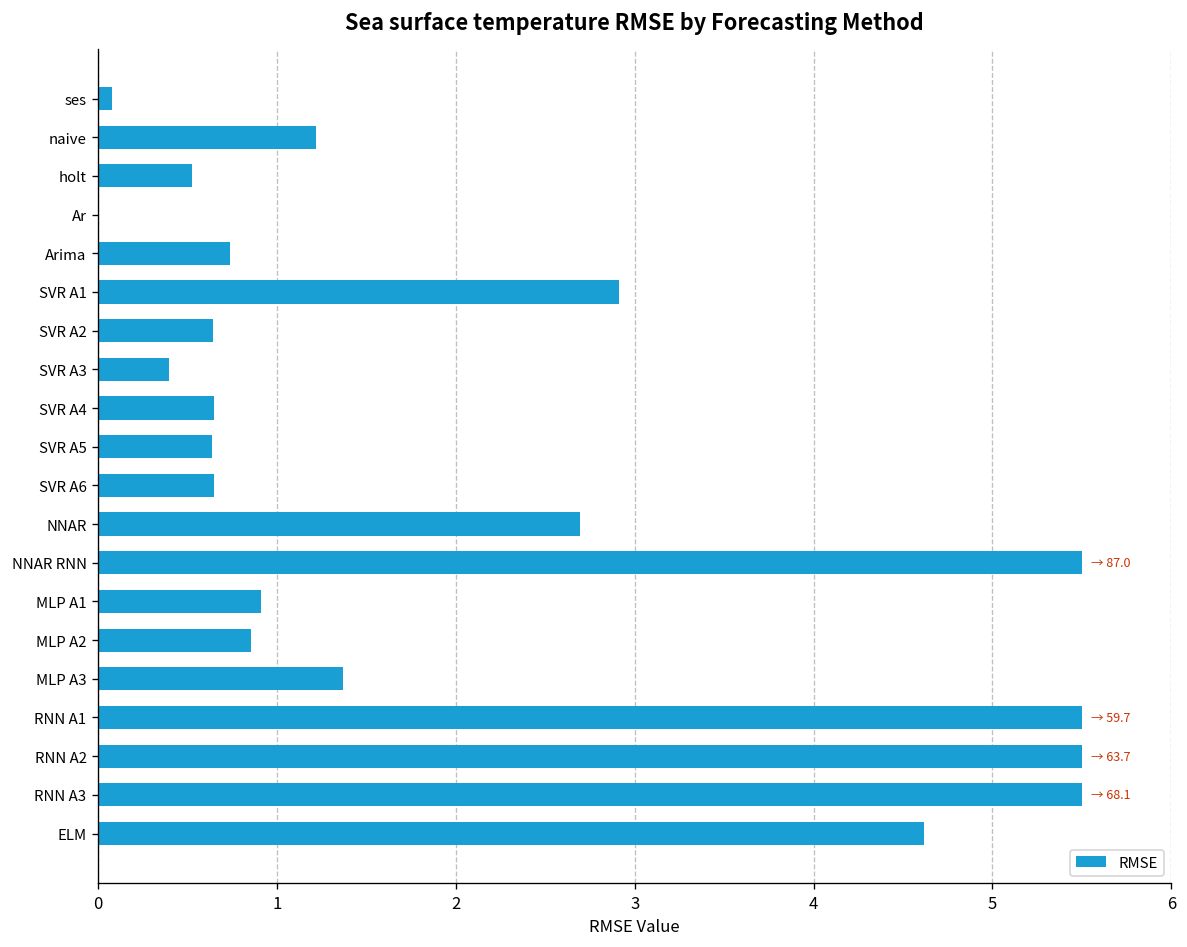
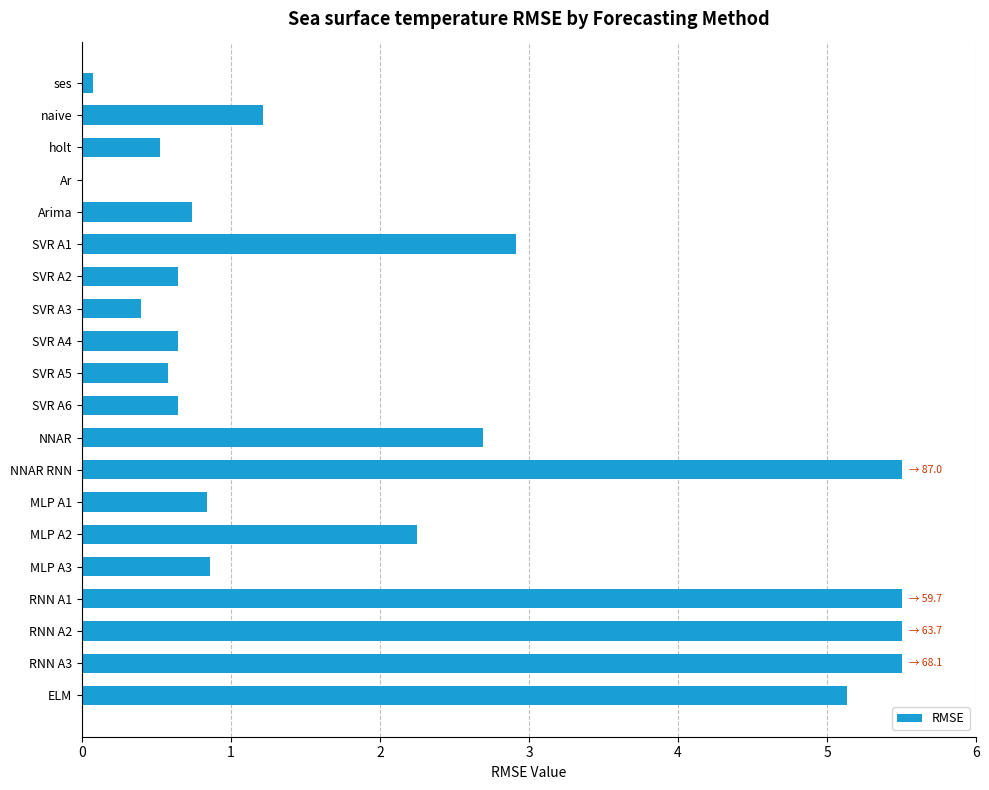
SVR A5: 0.64 -> 0.58
MLP A1: 0.91 -> 0.84
MLP A2: 0.86 -> 2.25
MLP A3: 1.37 -> 0.86
ELM: 4.62 -> 5.13
